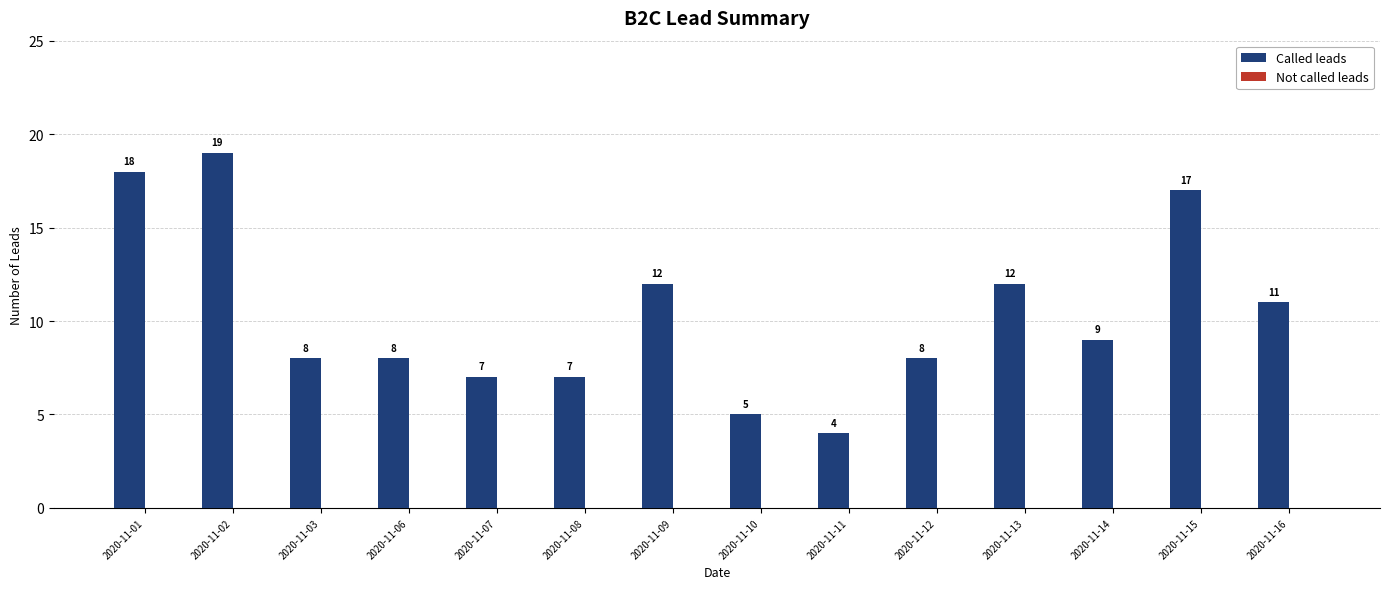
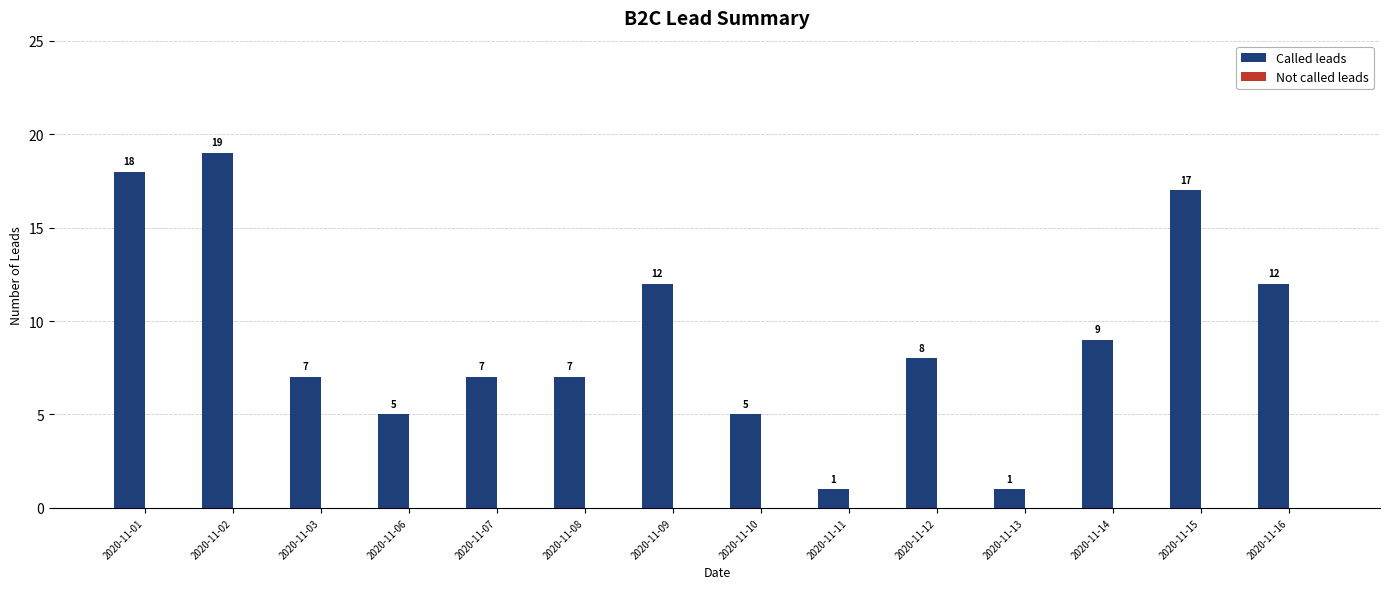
Called leads, 2020-11-03: 8 -> 7
Called leads, 2020-11-06: 8 -> 5
Called leads, 2020-11-11: 4 -> 1
Called leads, 2020-11-13: 12 -> 1
Called leads, 2020-11-16: 11 -> 12
